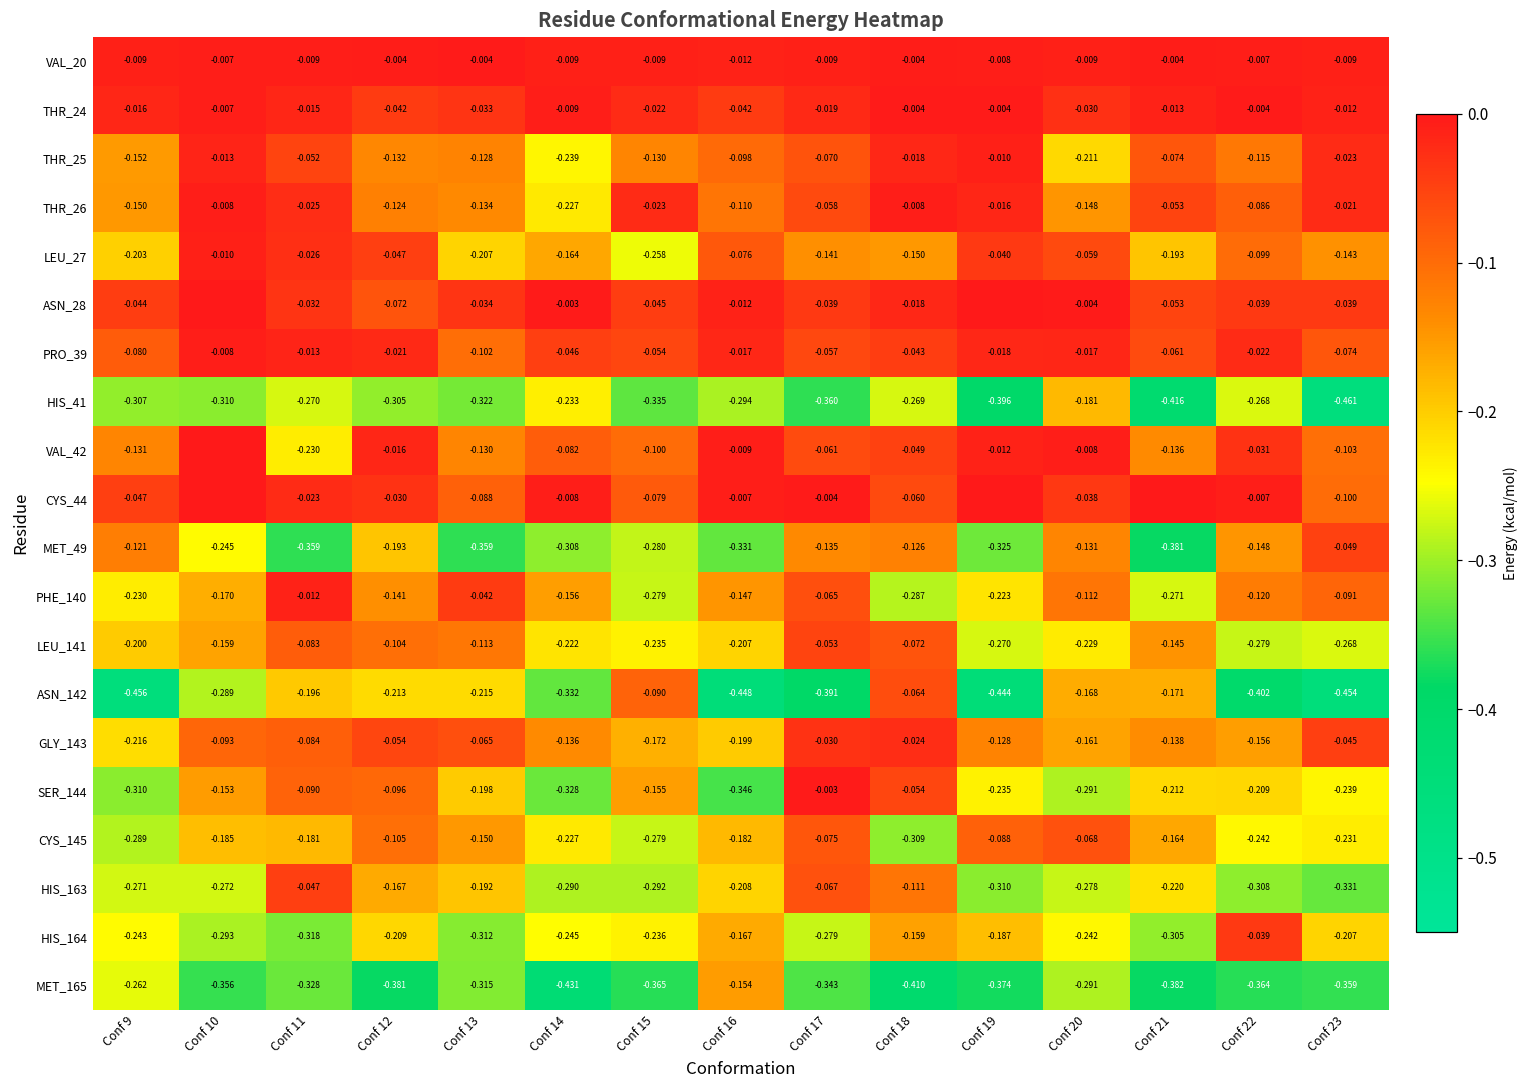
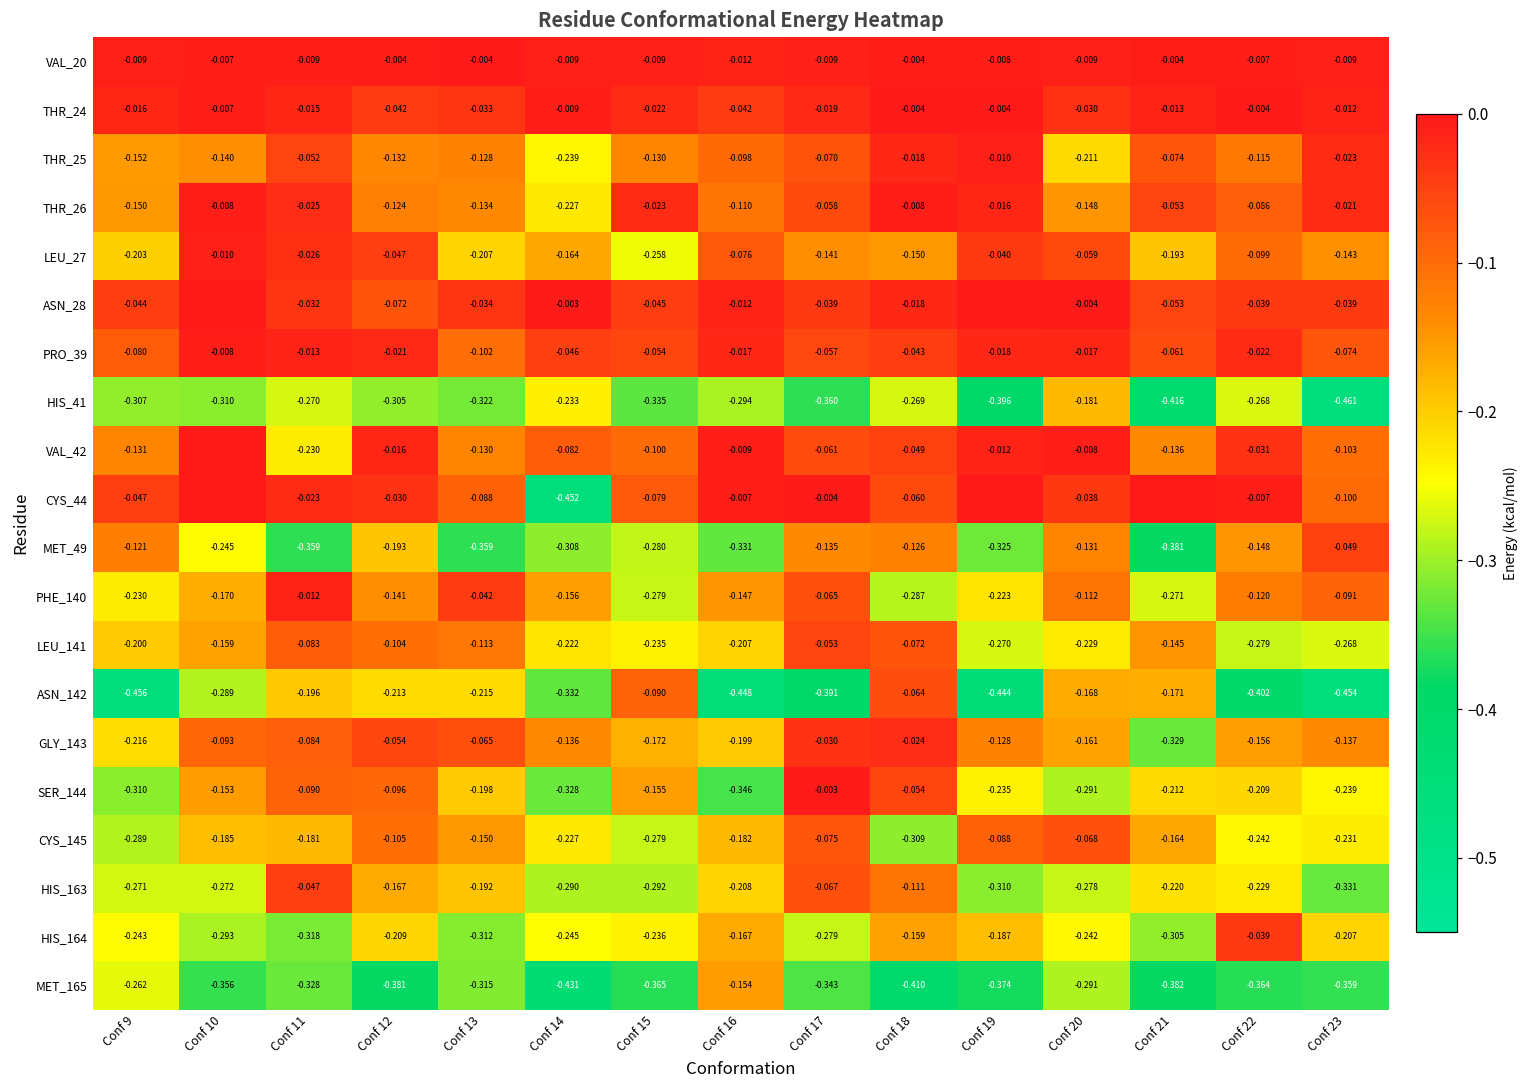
THR_25, Conf 10: -0.013 -> -0.140
CYS_44, Conf 14: -0.008 -> -0.452
GLY_143, Conf 21: -0.138 -> -0.329
GLY_143, Conf 23: -0.045 -> -0.137
HIS_163, Conf 22: -0.308 -> -0.229
